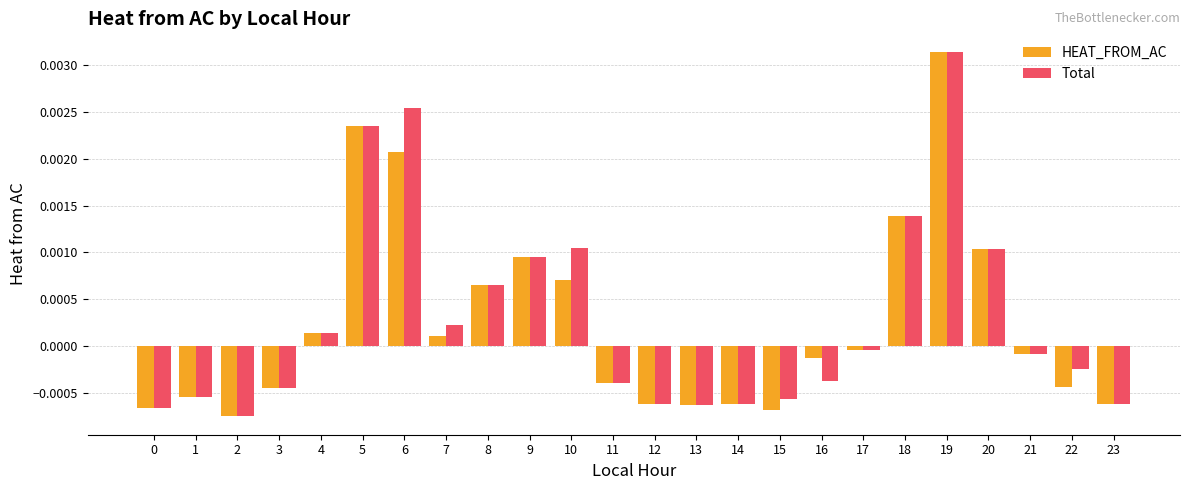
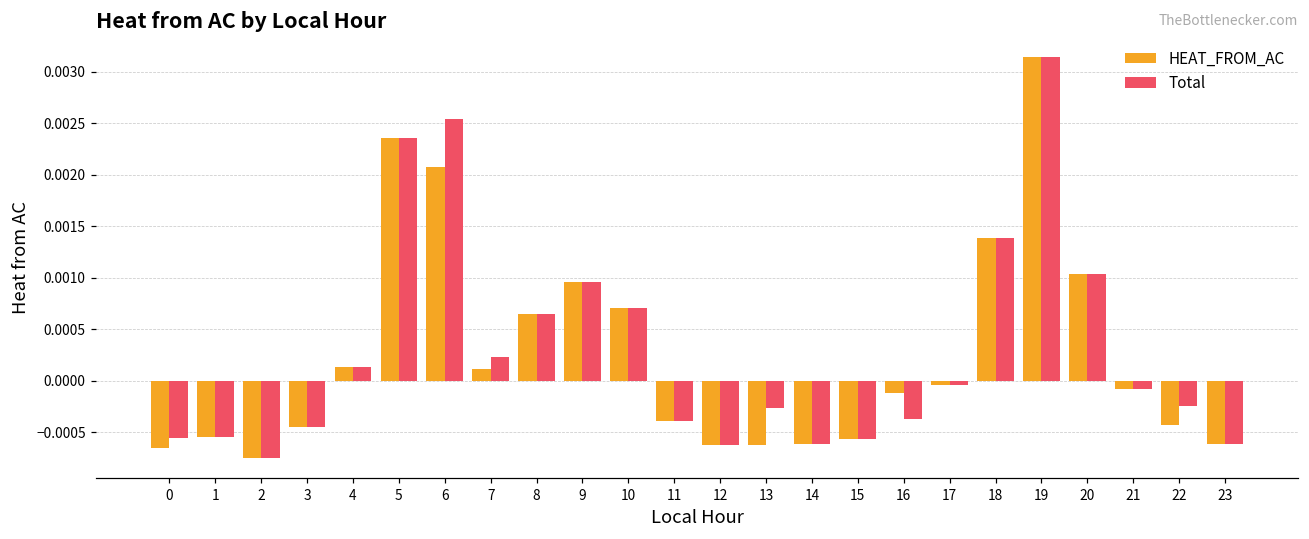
Total, 0: -0.0007 -> -0.0006
Total, 10: 0.0010 -> 0.0007
Total, 13: -0.0006 -> -0.0003
HEAT_FROM_AC, 15: -0.0007 -> -0.0006
